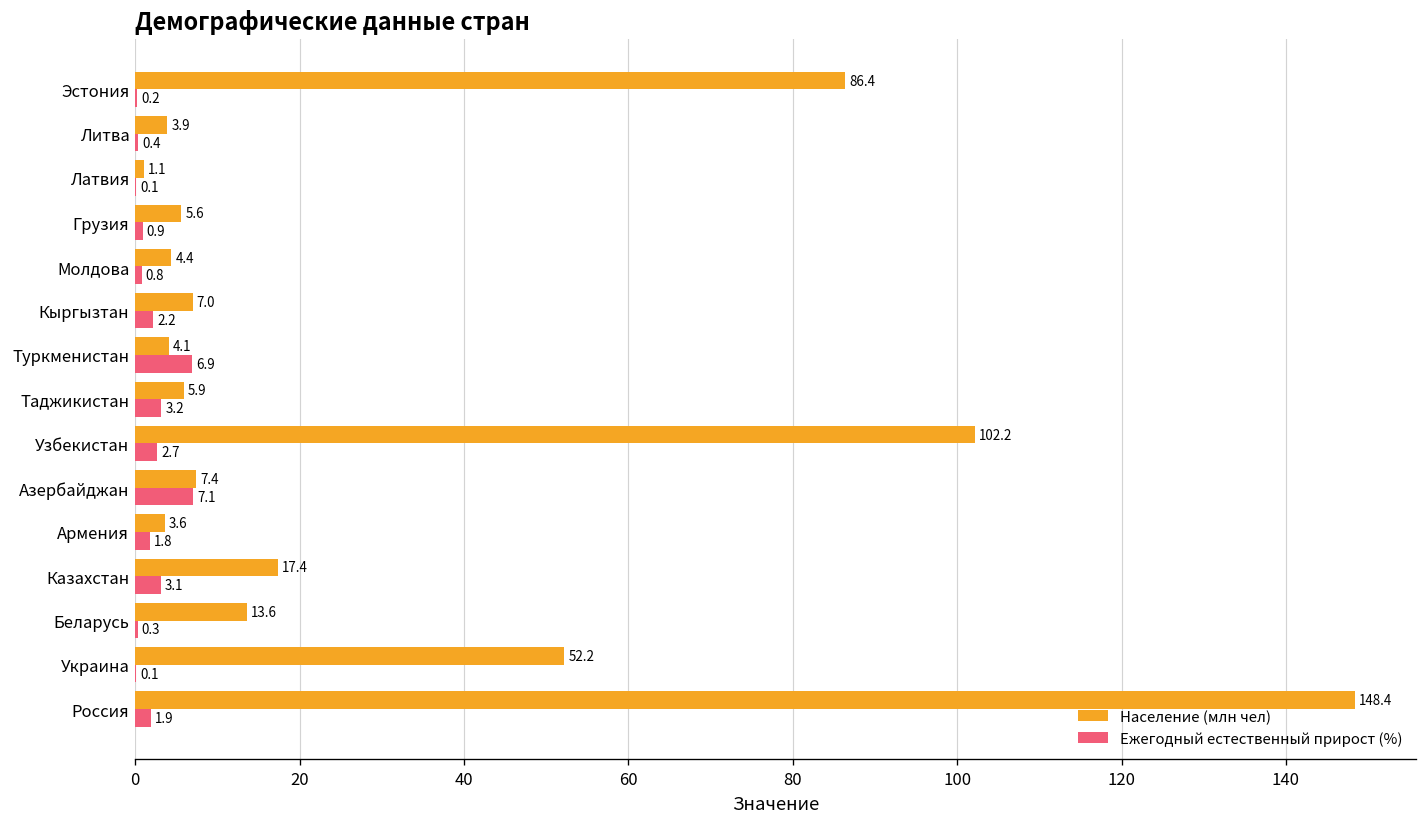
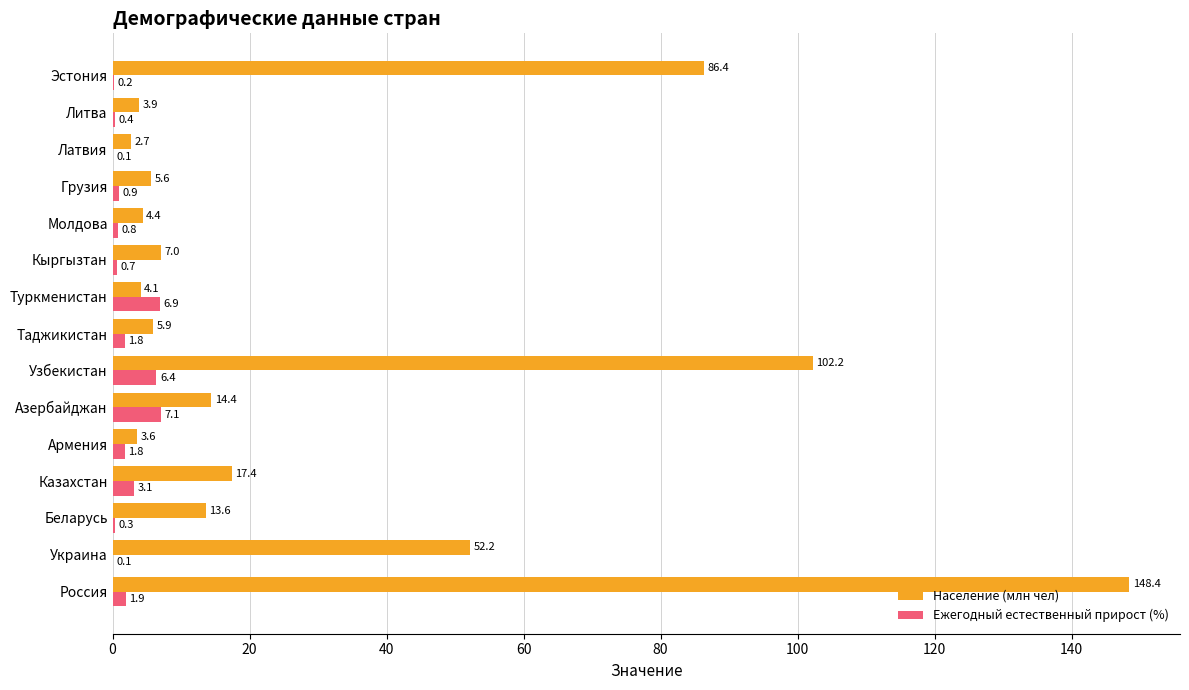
Население (млн чел), Латвия: 1.1 -> 2.7
Ежегодный естественный прирост (%), Кыргызтан: 2.2 -> 0.7
Ежегодный естественный прирост (%), Таджикистан: 3.2 -> 1.8
Ежегодный естественный прирост (%), Узбекистан: 2.7 -> 6.4
Население (млн чел), Азербайджан: 7.4 -> 14.4
